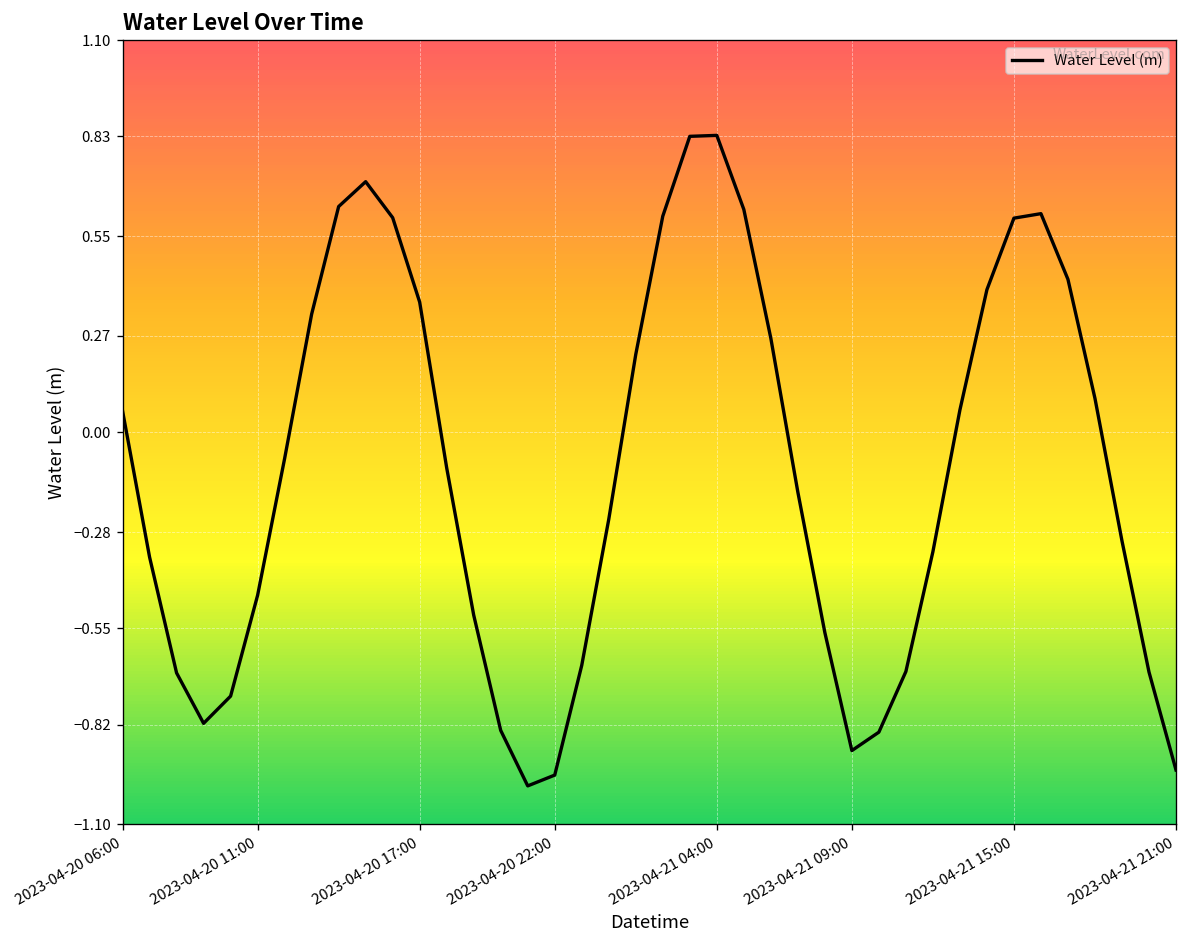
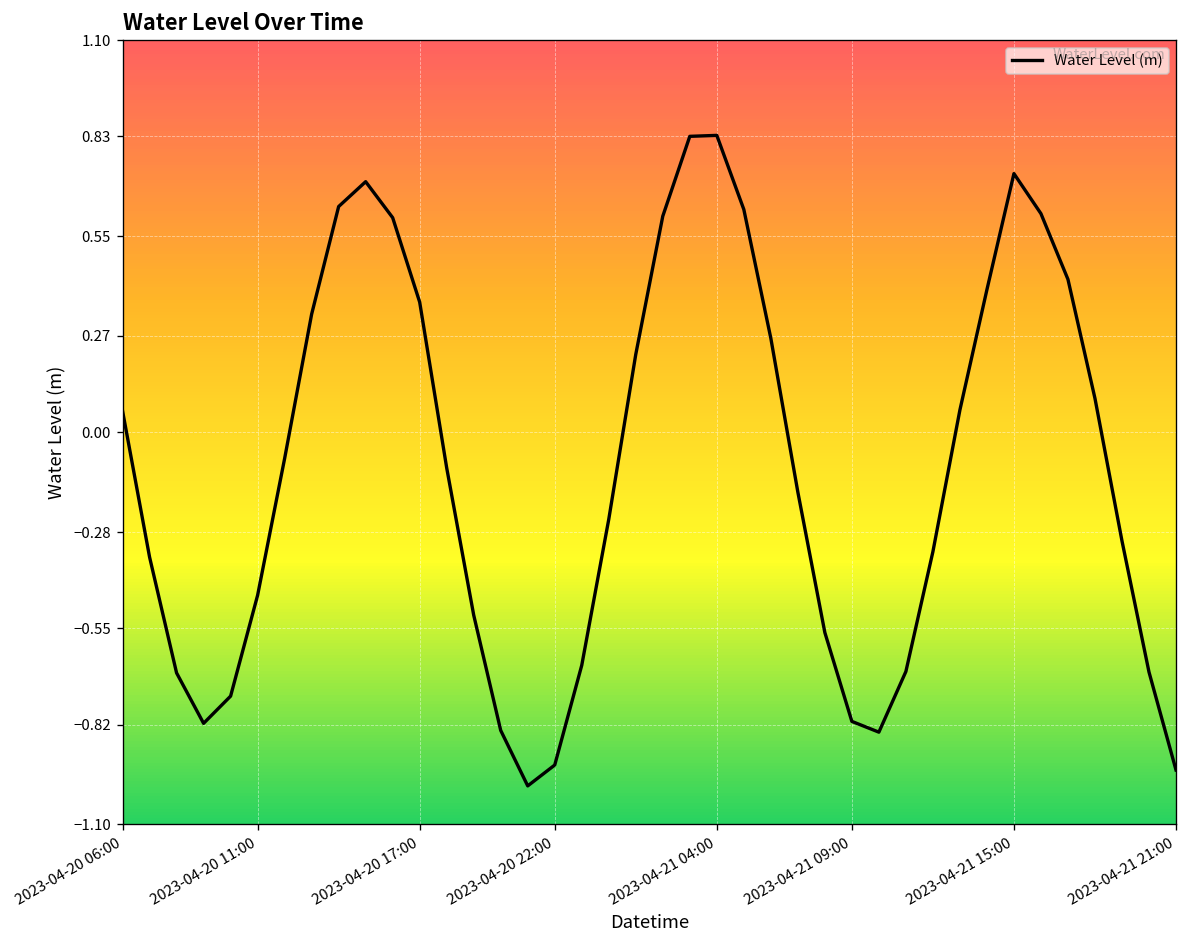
2023-04-20 22:00: -0.96 -> -0.93
2023-04-21 09:00: -0.89 -> -0.81
2023-04-21 15:00: 0.60 -> 0.73
